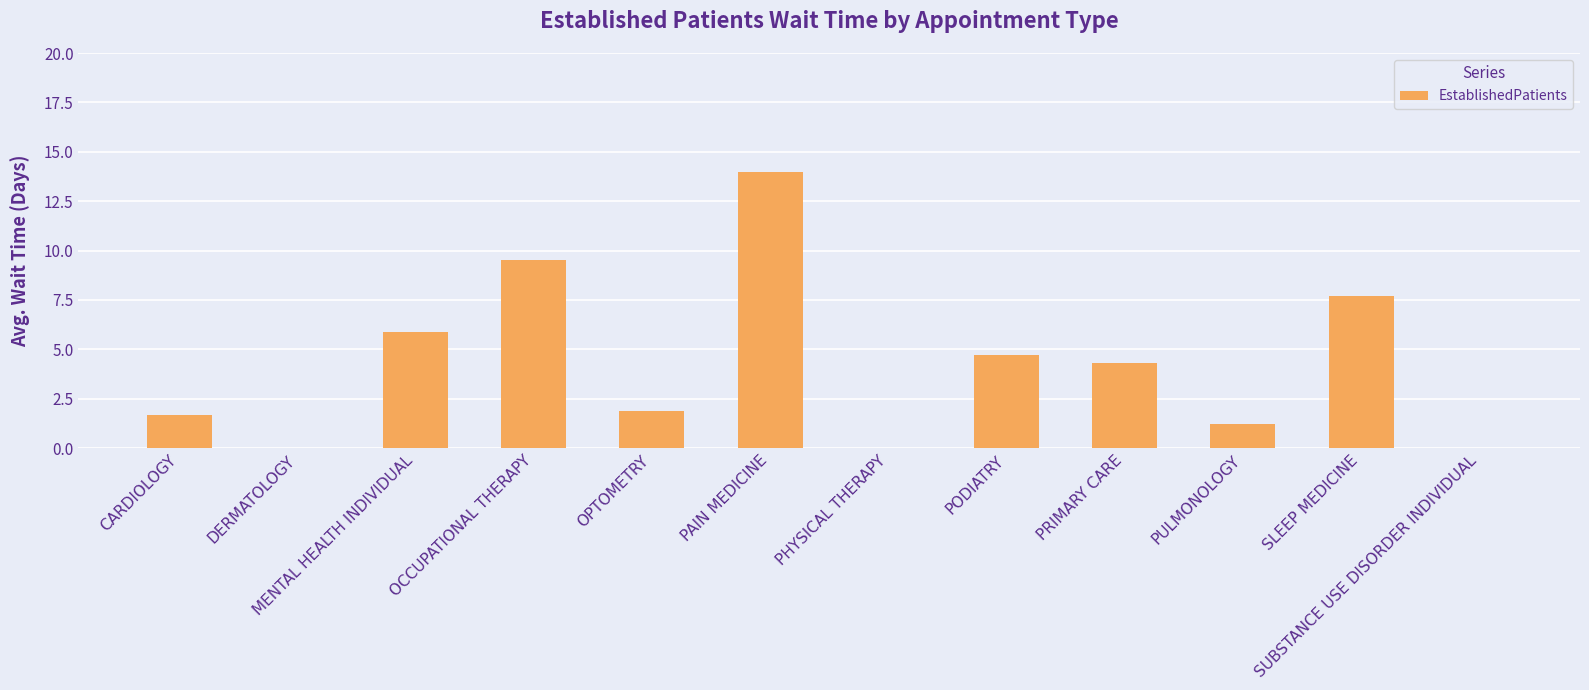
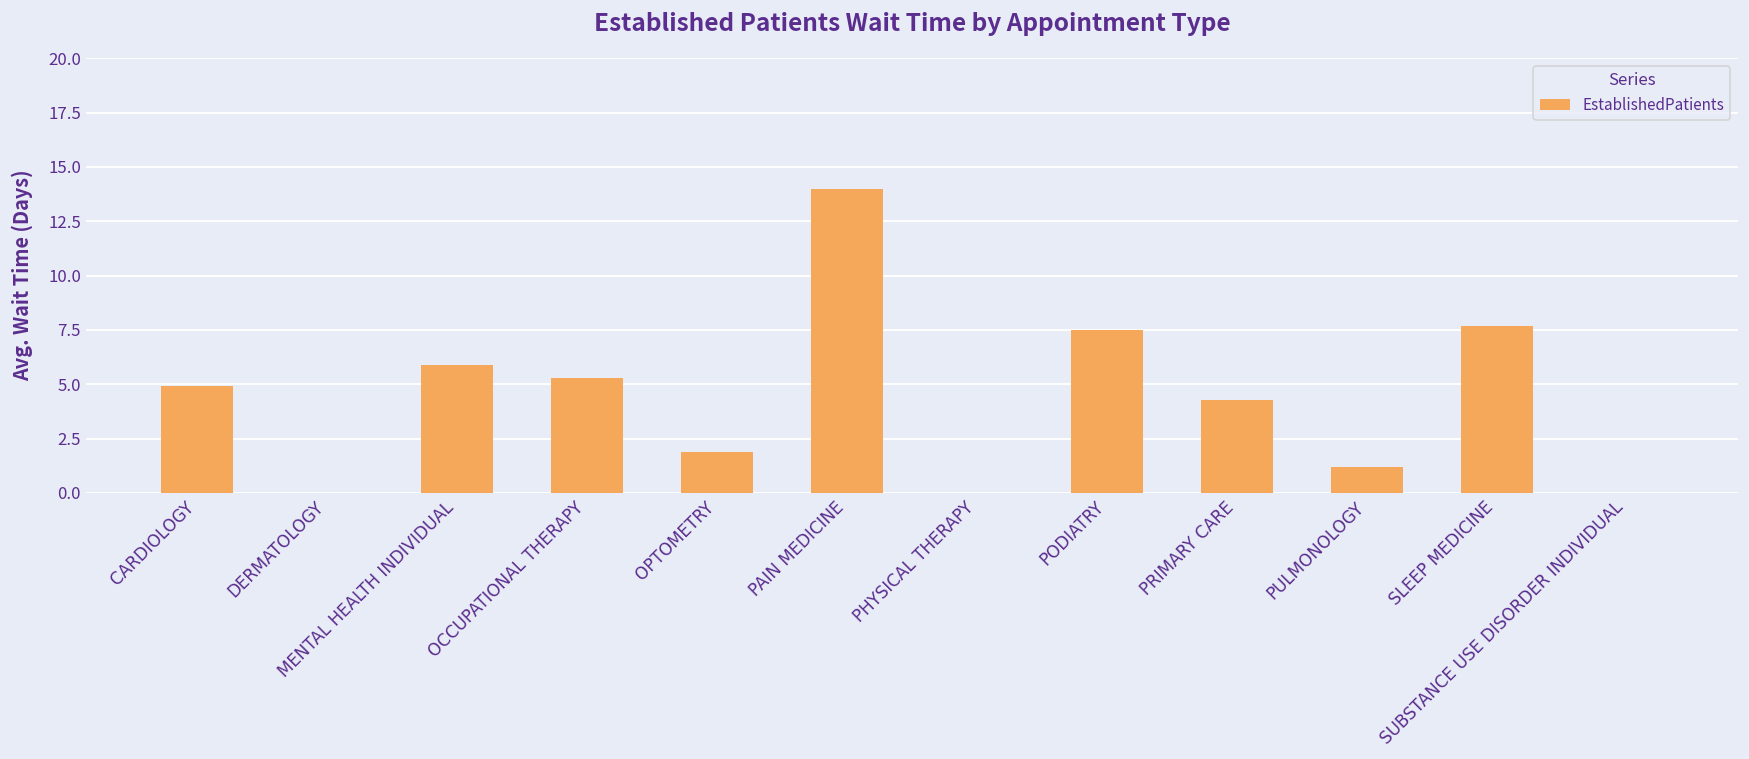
CARDIOLOGY: 1.7 -> 4.9
OCCUPATIONAL THERAPY: 9.5 -> 5.3
PODIATRY: 4.7 -> 7.5
